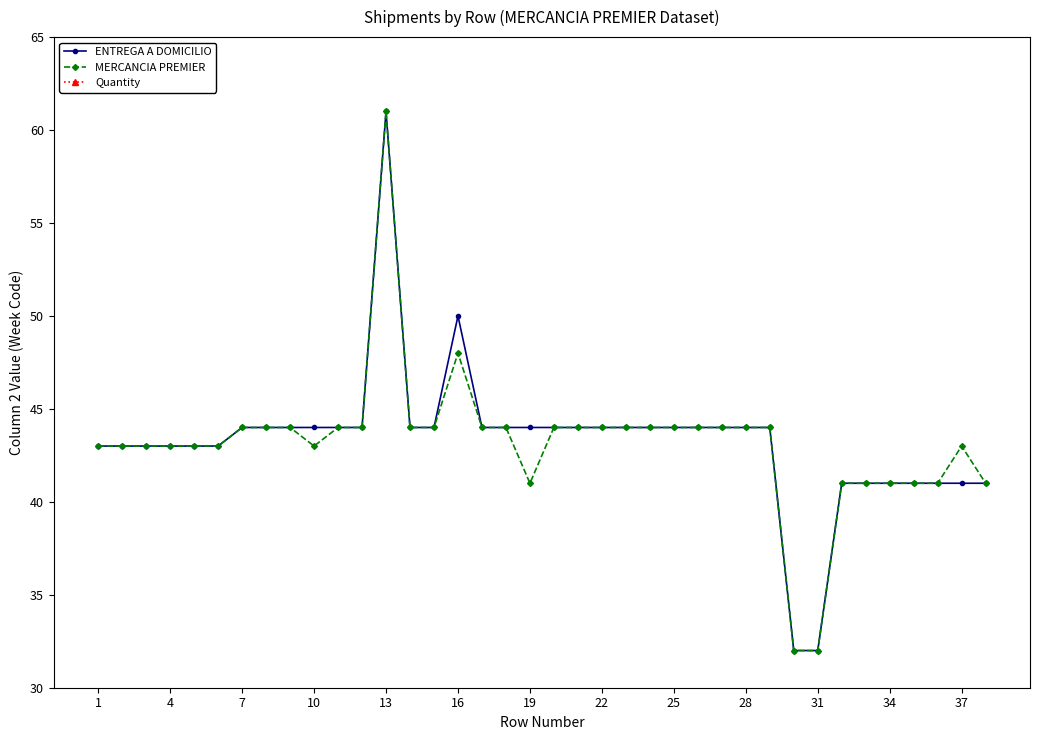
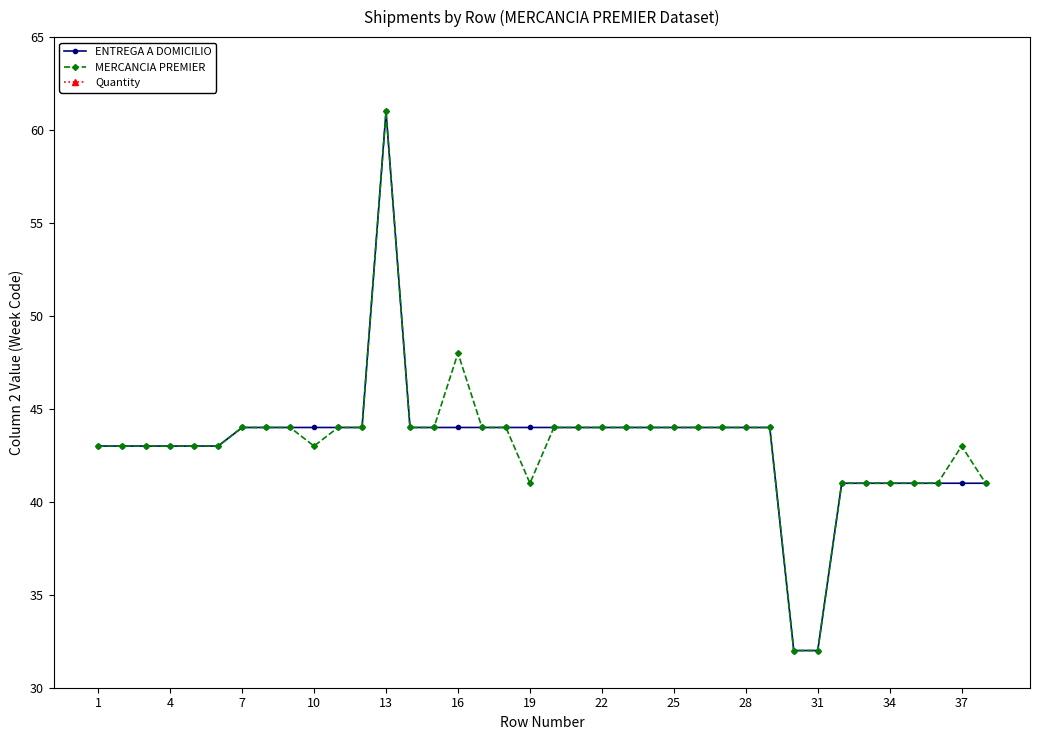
ENTREGA A DOMICILIO, 16: 50 -> 44
